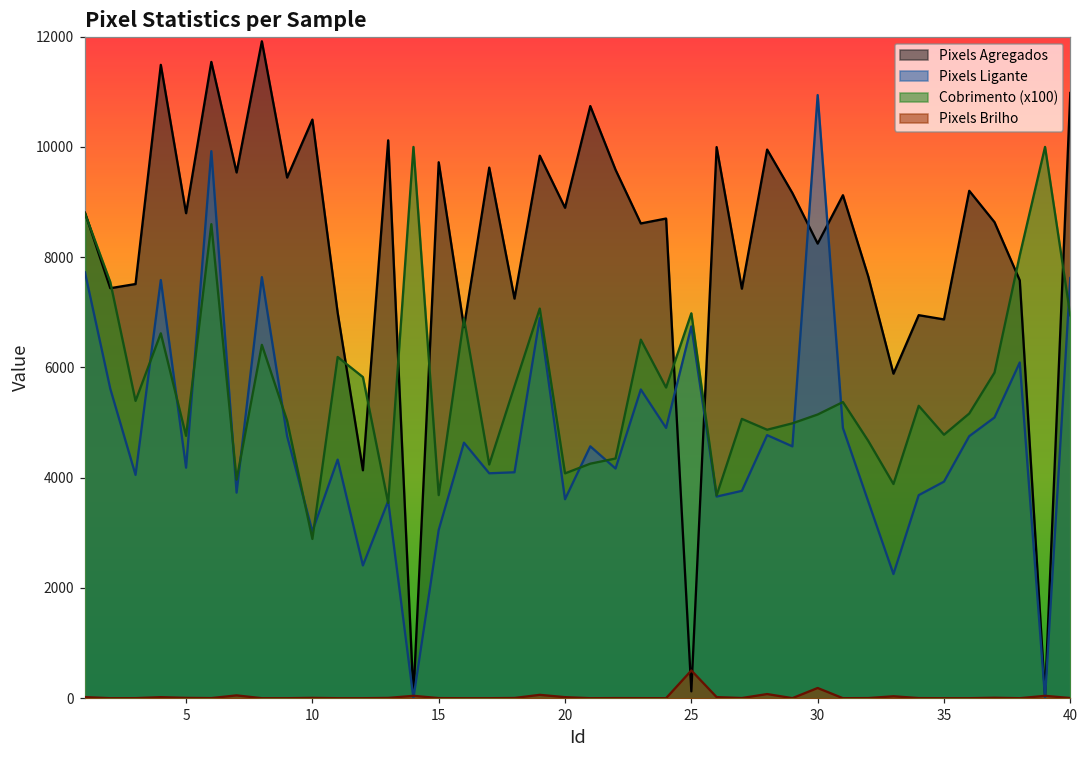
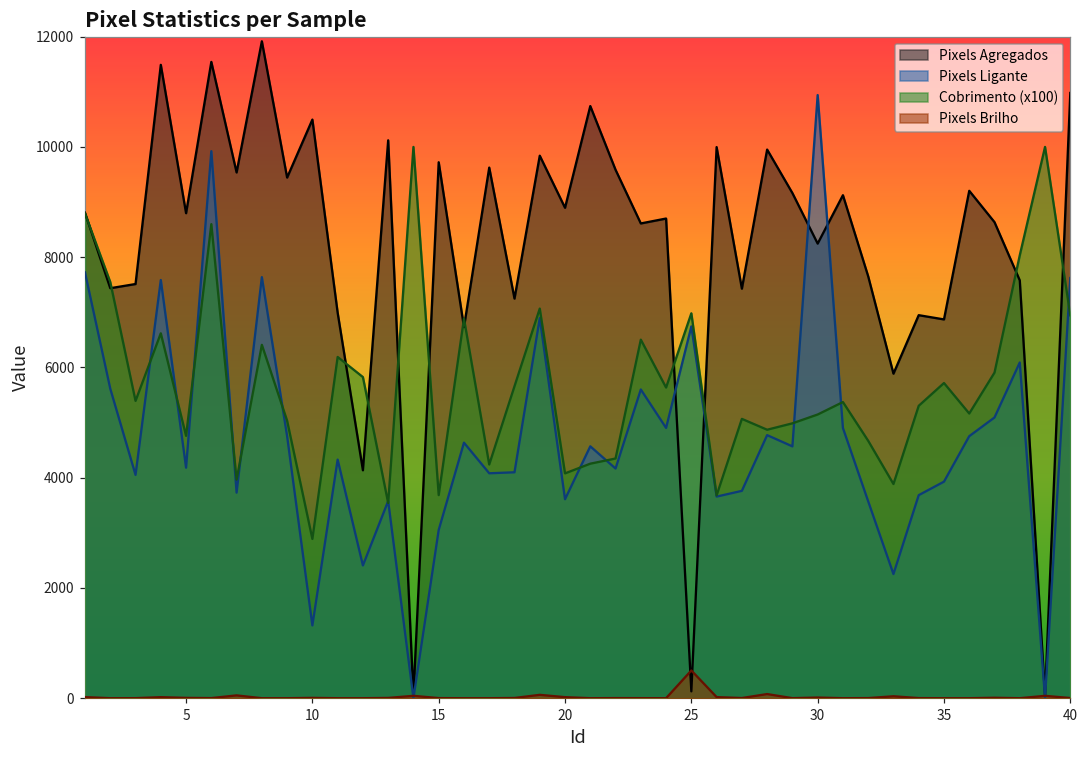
Pixels Ligante, 10: 3000 -> 1300
Pixels Brilho, 30: 200 -> 0
Cobrimento (x100), 35: 4800 -> 5700
